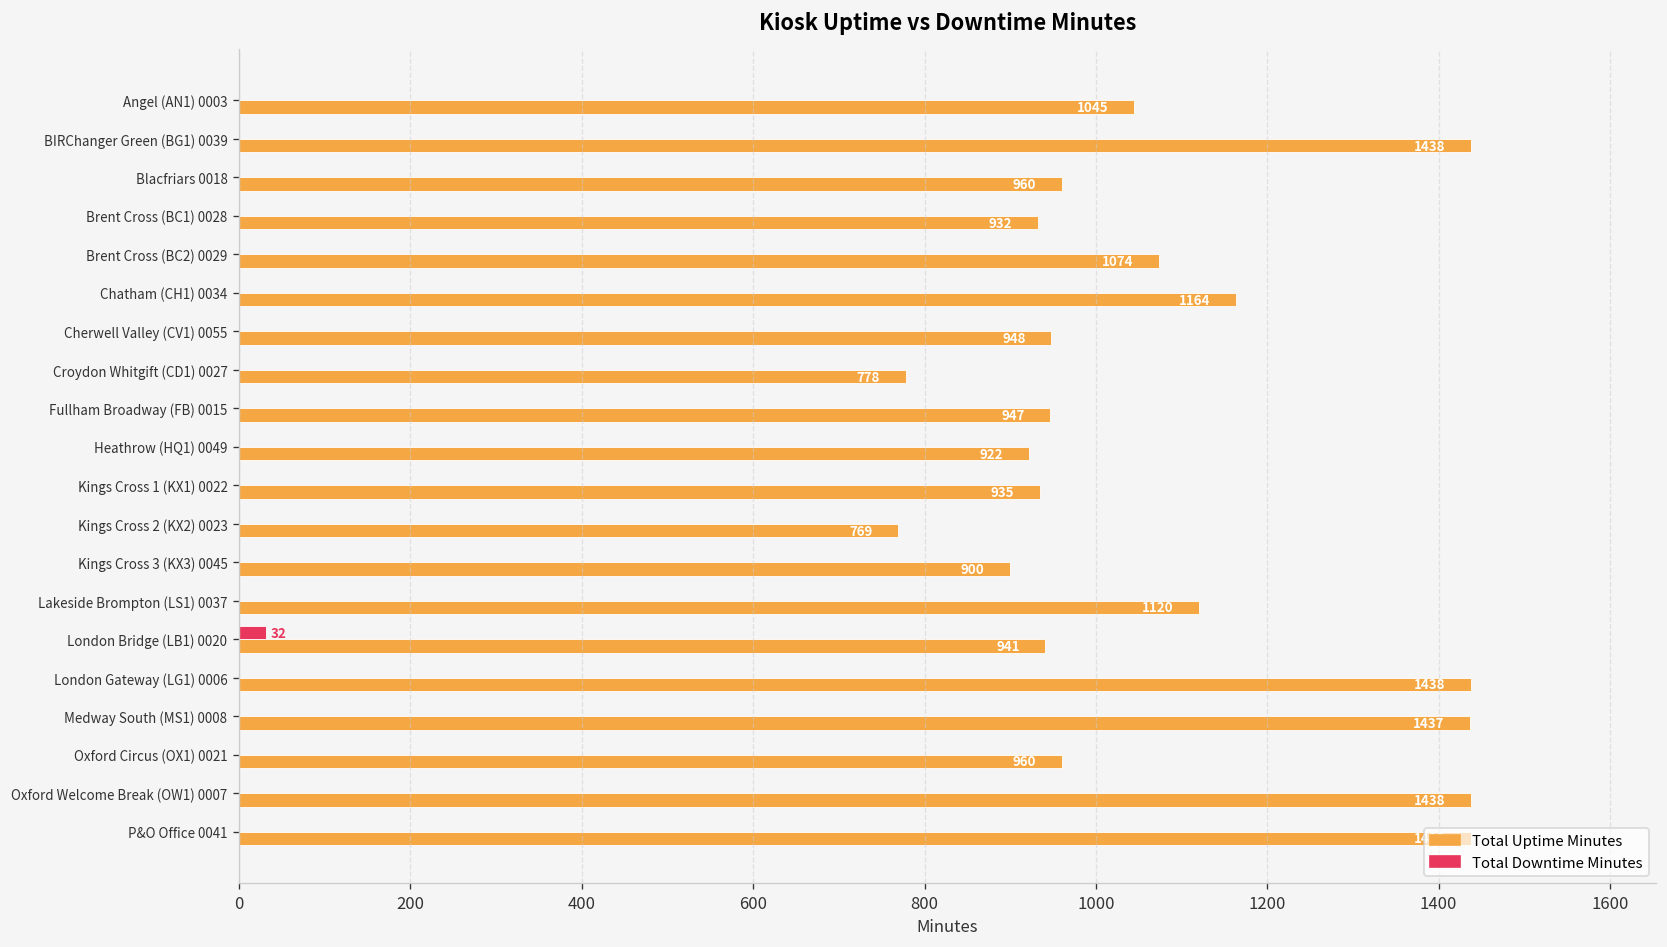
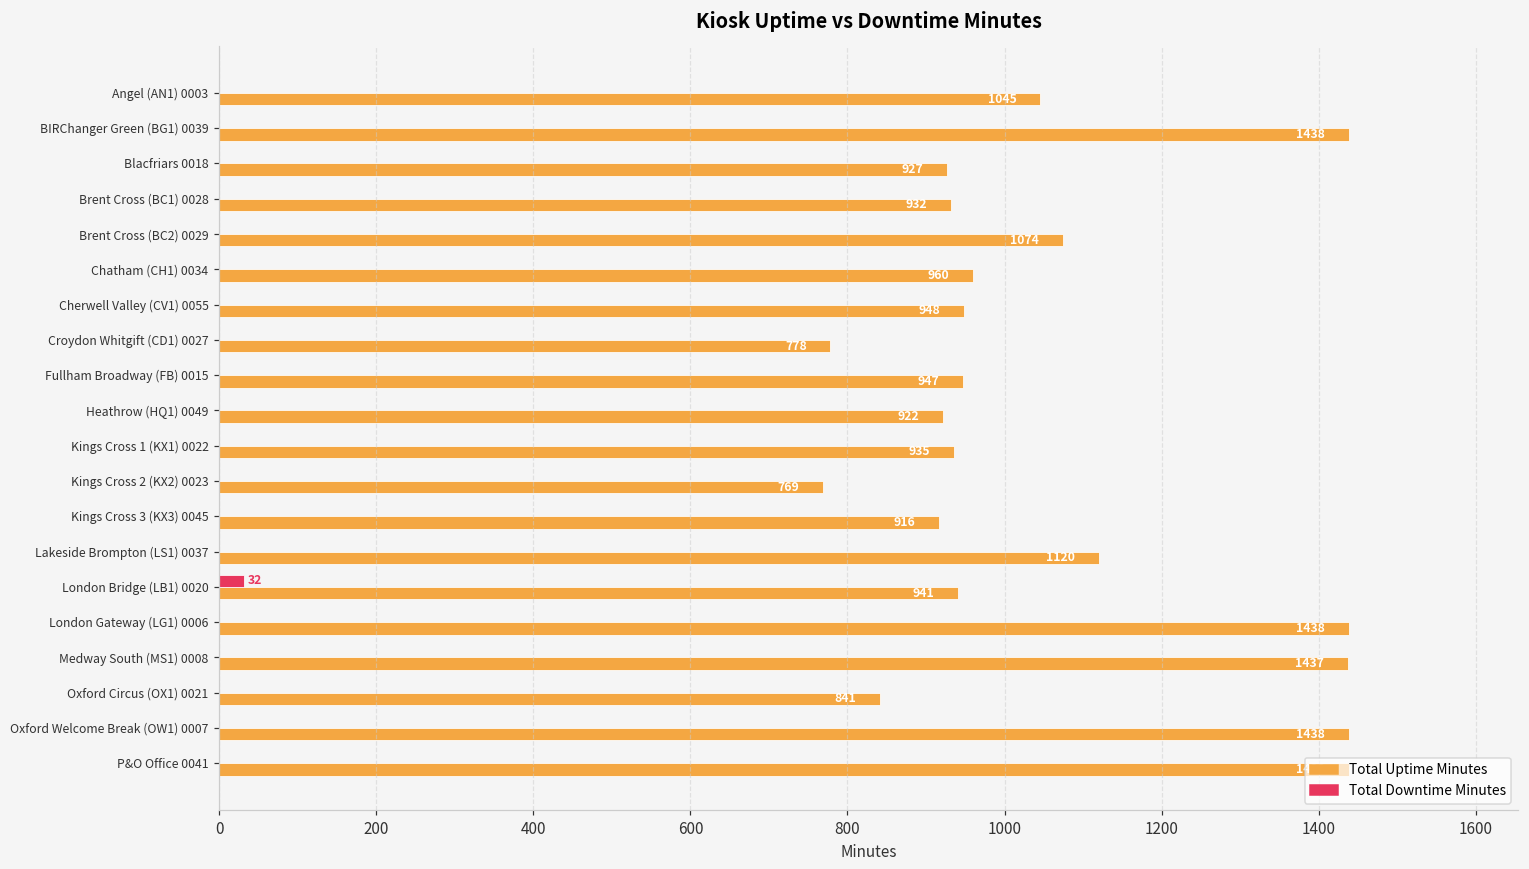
Total Uptime Minutes, Blacfriars 0018: 960 -> 927
Total Uptime Minutes, Chatham (CH1) 0034: 1164 -> 960
Total Uptime Minutes, Kings Cross 3 (KX3) 0045: 900 -> 916
Total Uptime Minutes, Oxford Circus (OX1) 0021: 960 -> 841
